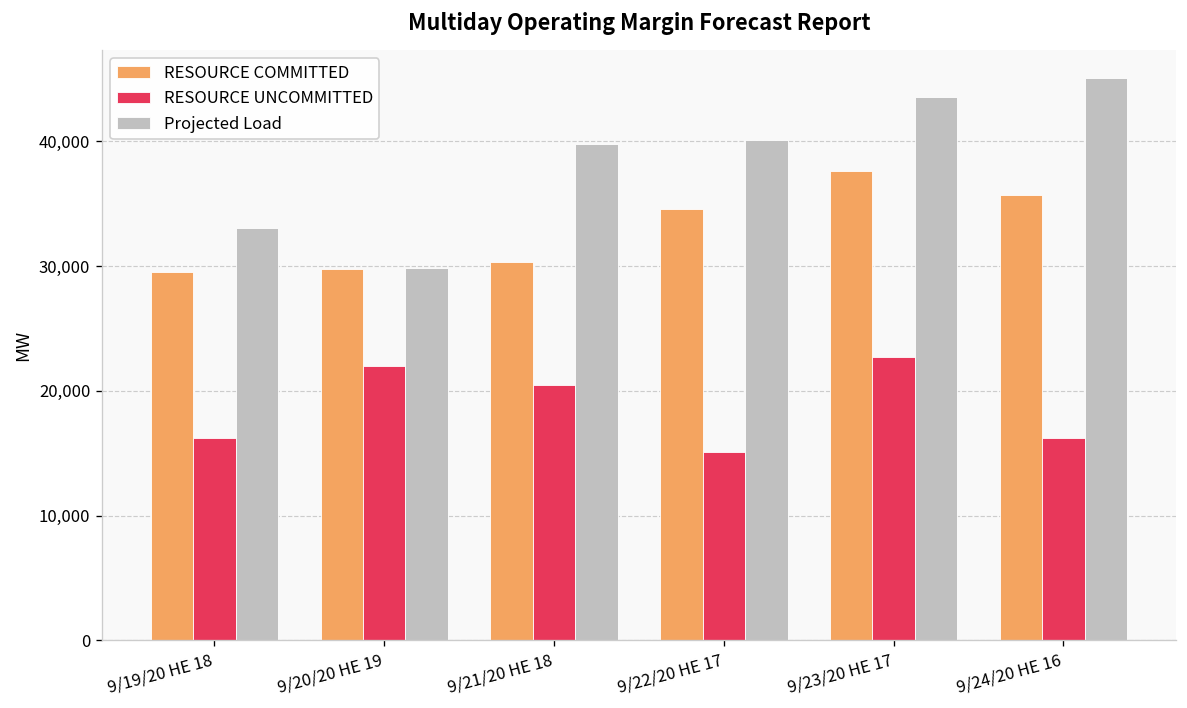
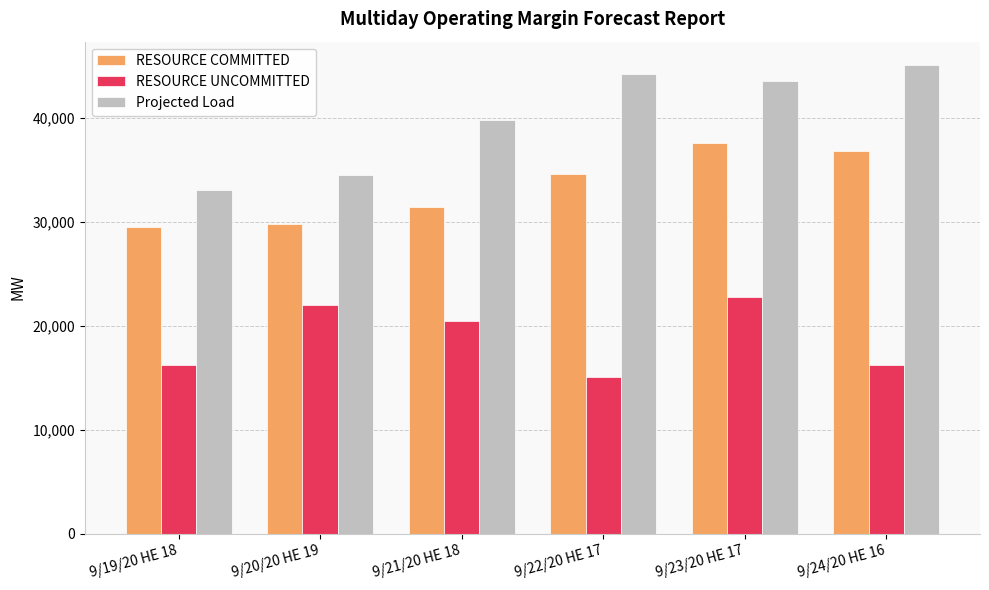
Projected Load, 9/20/20 HE 19: 29,800 -> 34,500
RESOURCE COMMITTED, 9/21/20 HE 18: 30,300 -> 31,400
Projected Load, 9/22/20 HE 17: 40,100 -> 44,200
RESOURCE COMMITTED, 9/24/20 HE 16: 35,700 -> 36,800
